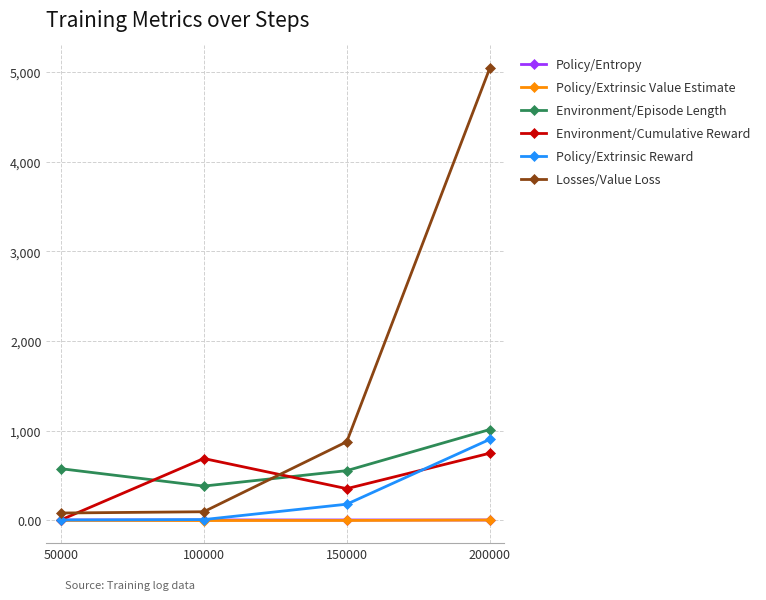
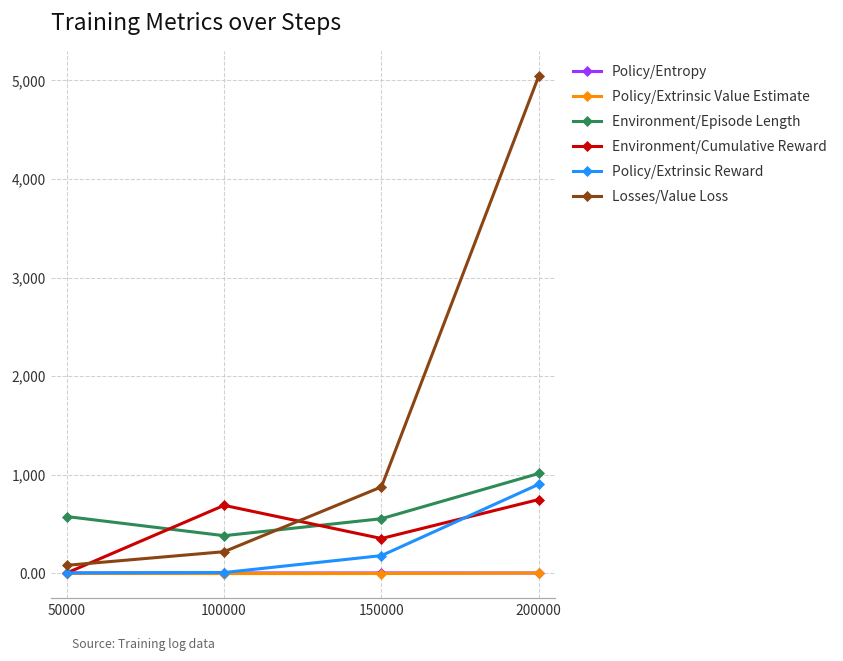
Losses/Value Loss, 100000: 100 -> 200
